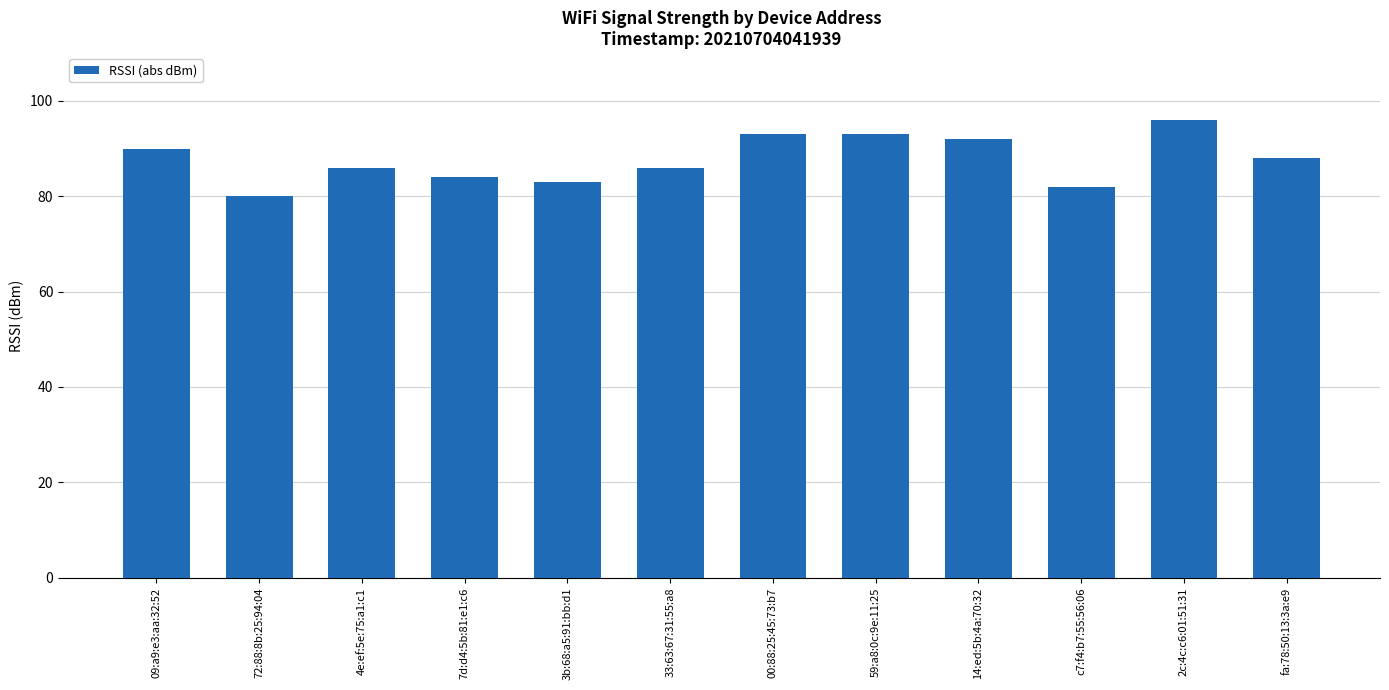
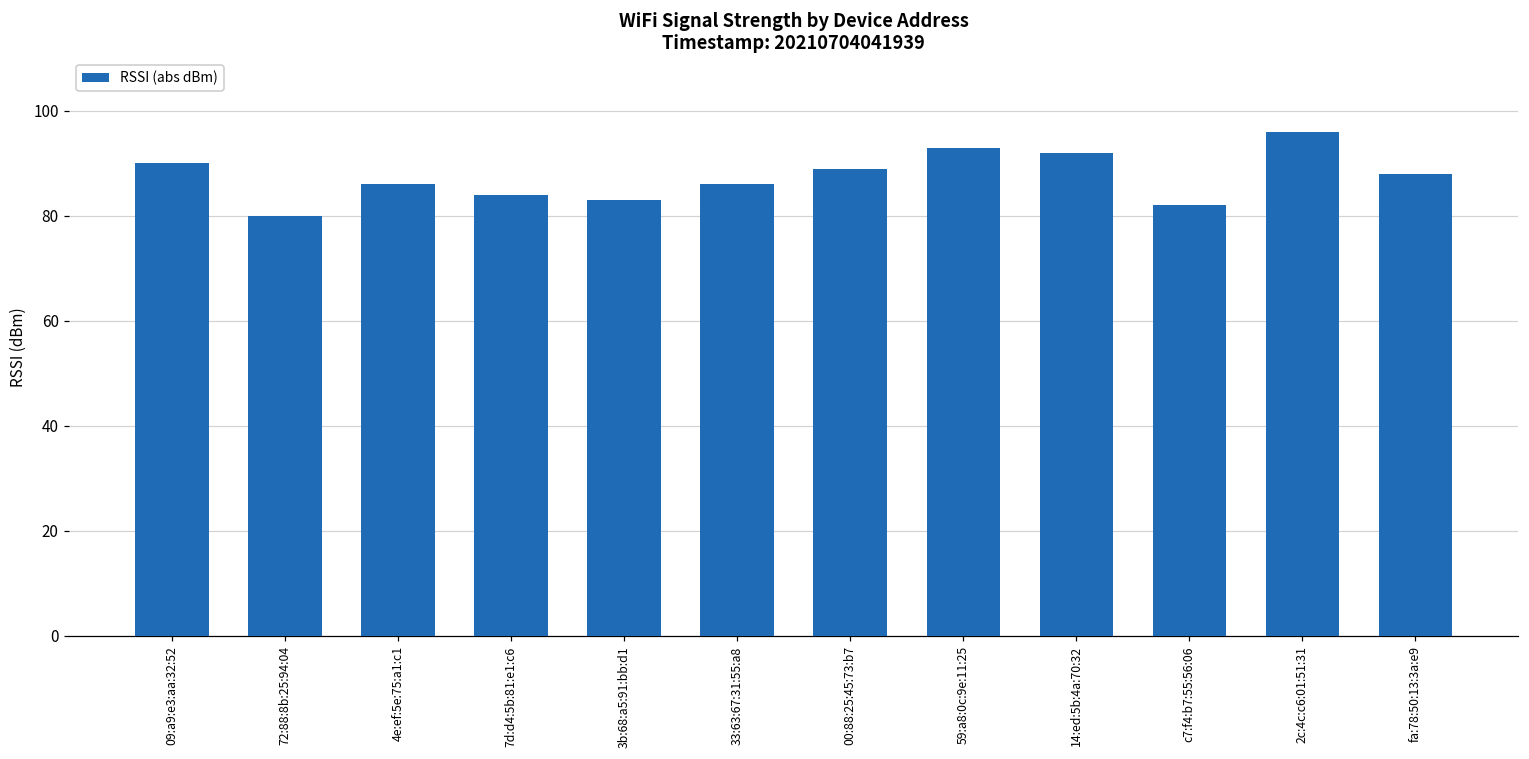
00:88:25:45:73:b7: 93 -> 89
